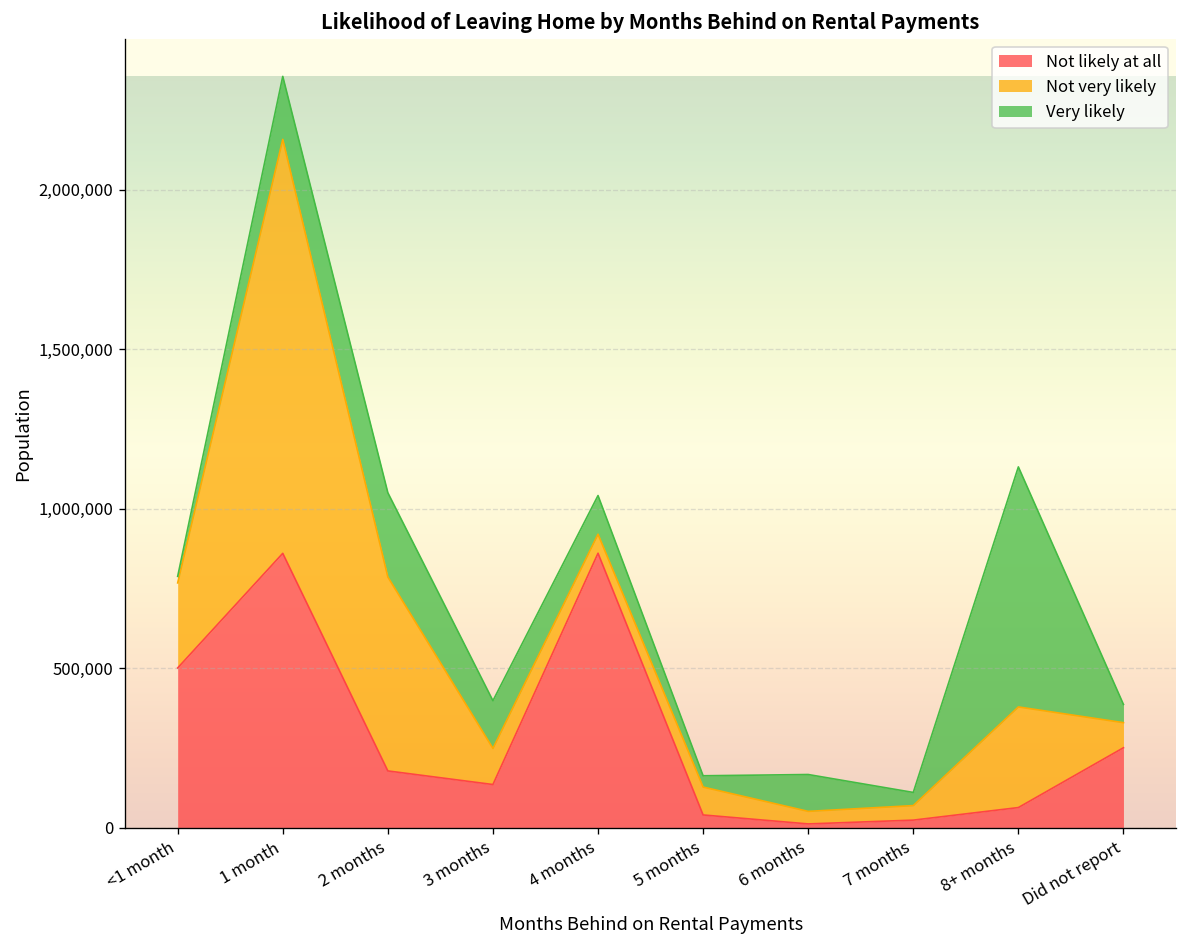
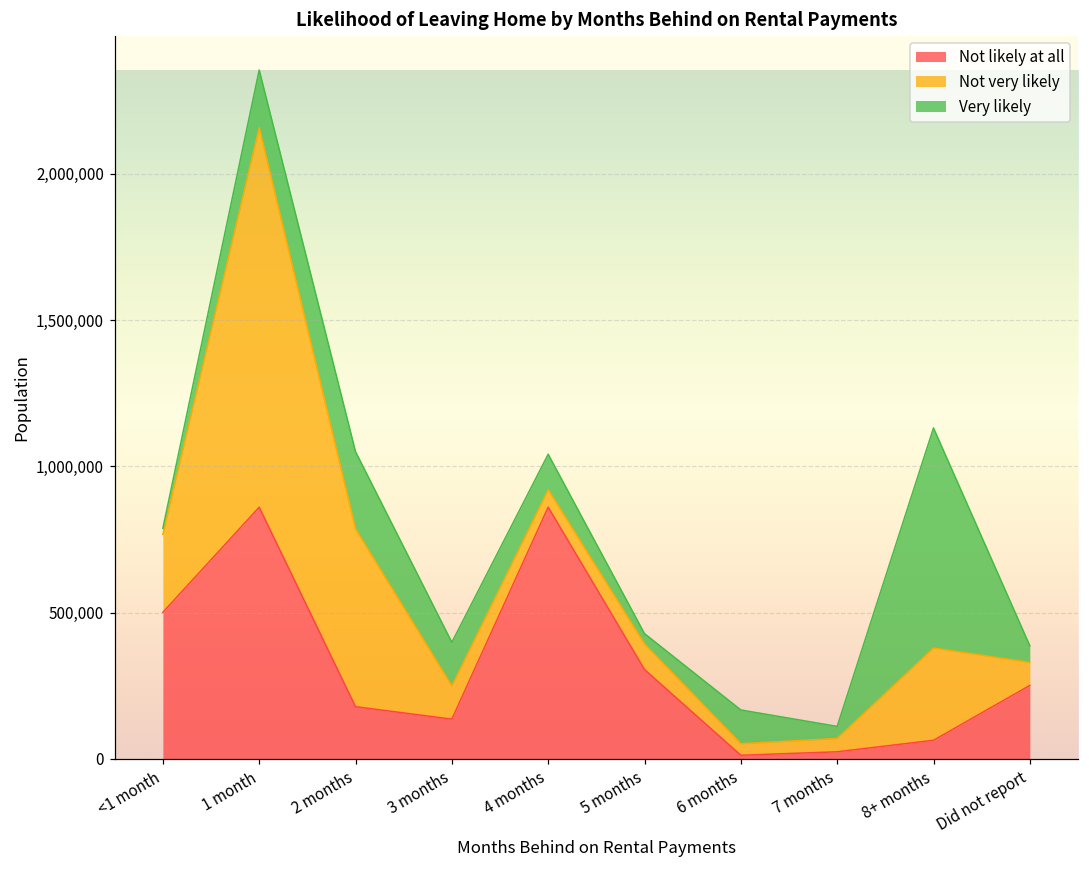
Not likely at all, 5 months: 40,000 -> 310,000
